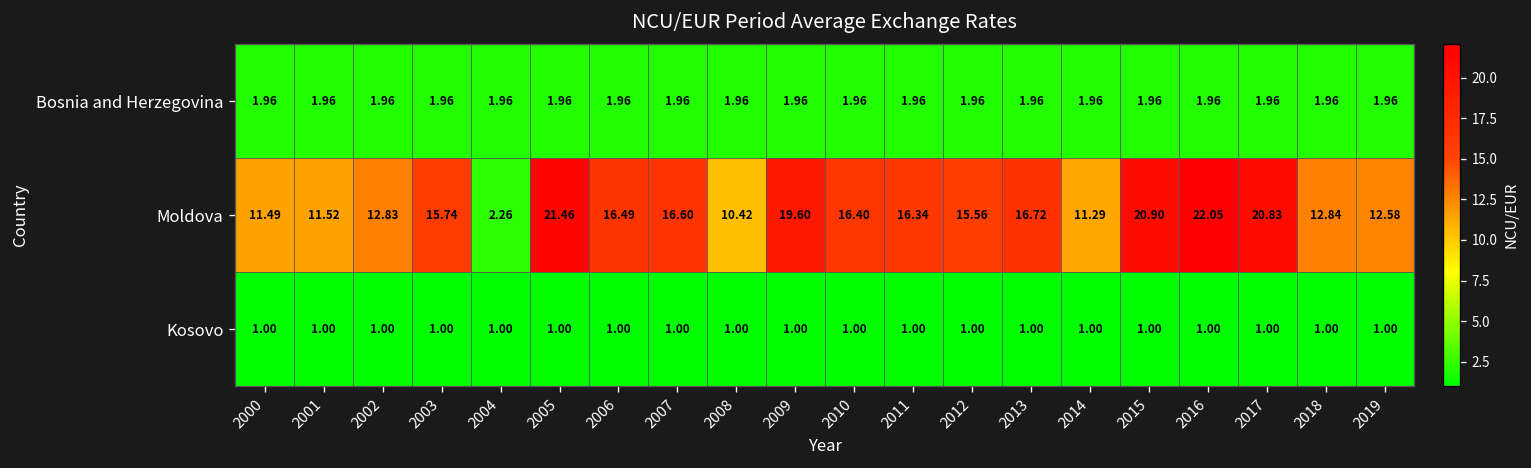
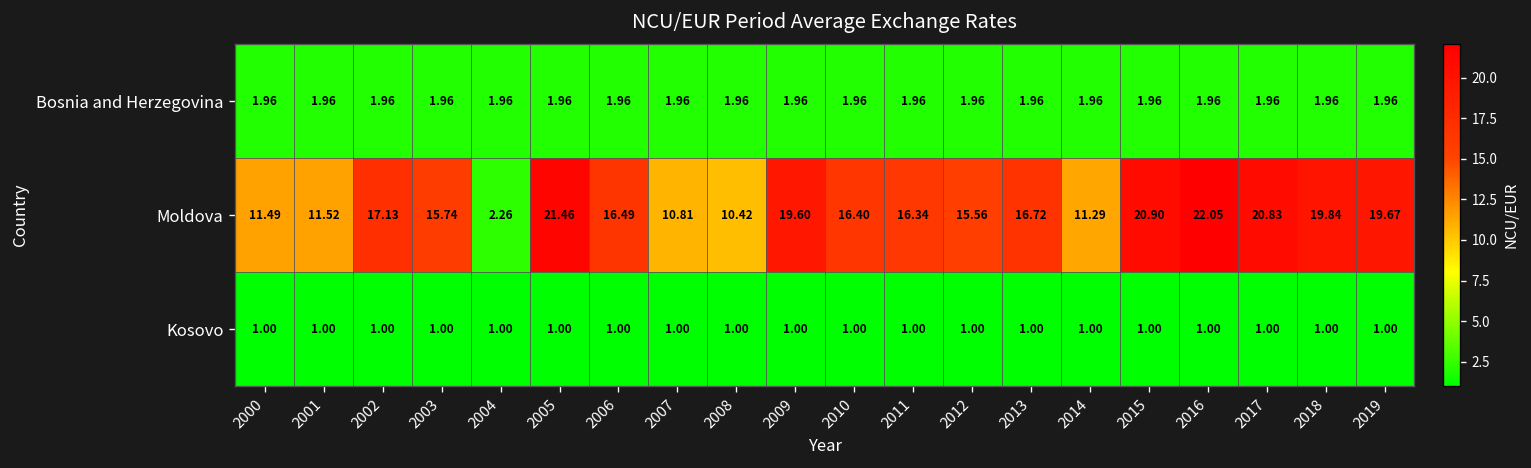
Moldova, 2002: 12.83 -> 17.13
Moldova, 2007: 16.60 -> 10.81
Moldova, 2018: 12.84 -> 19.84
Moldova, 2019: 12.58 -> 19.67
